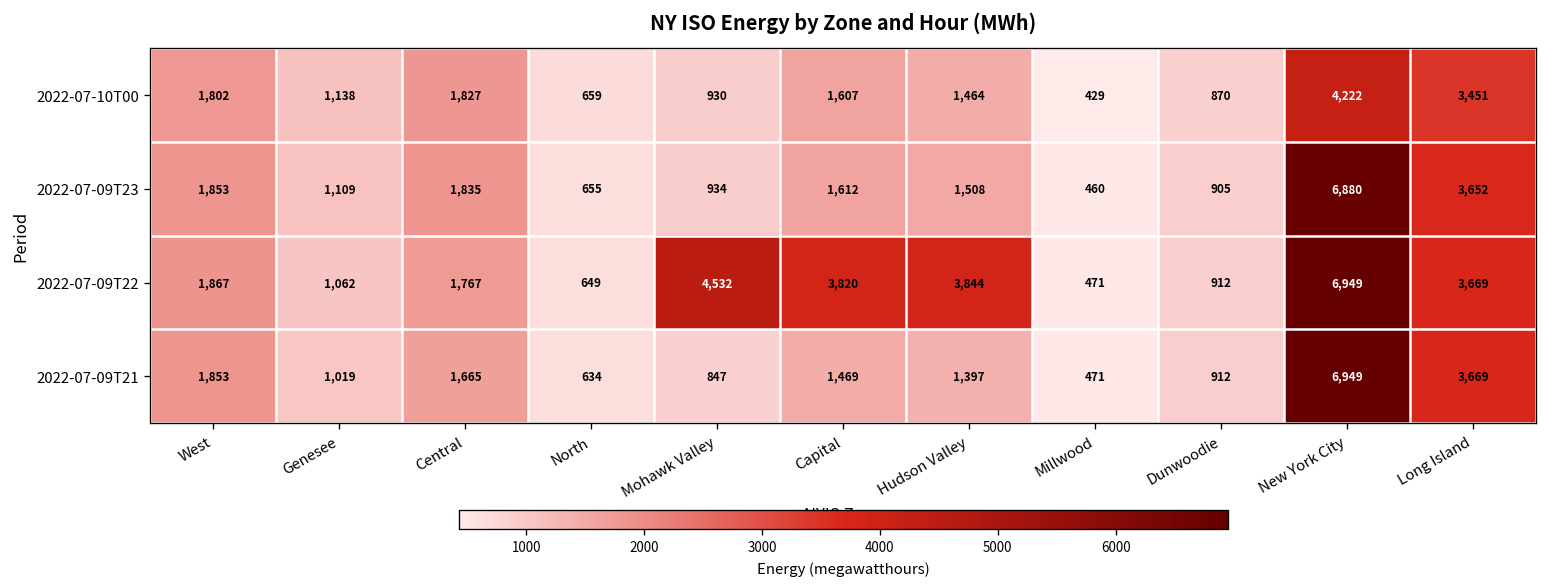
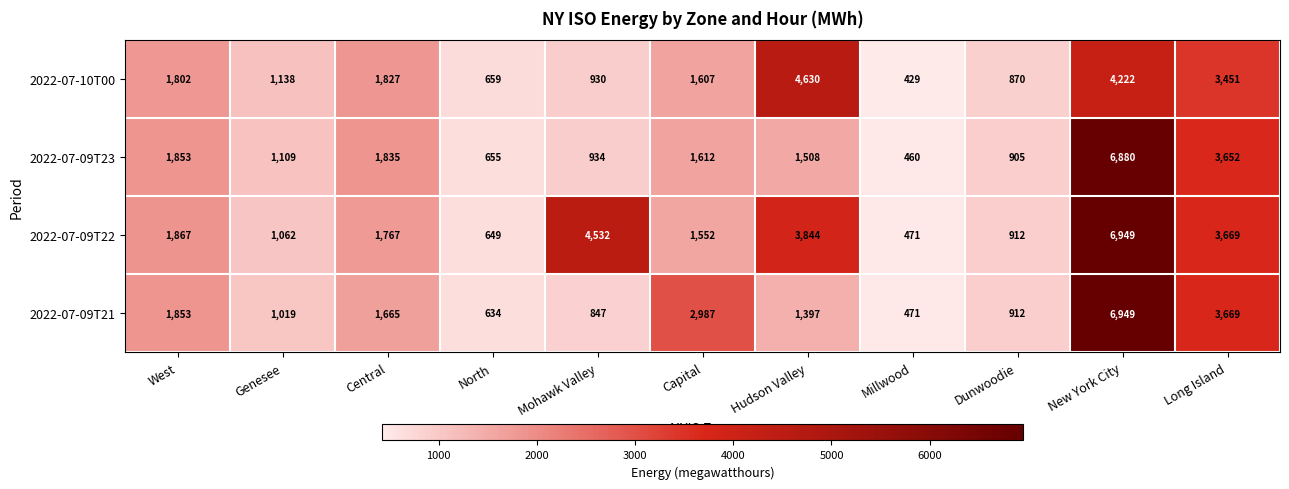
2022-07-10T00, Hudson Valley: 1,464 -> 4,630
2022-07-09T22, Capital: 3,820 -> 1,552
2022-07-09T21, Capital: 1,469 -> 2,987
